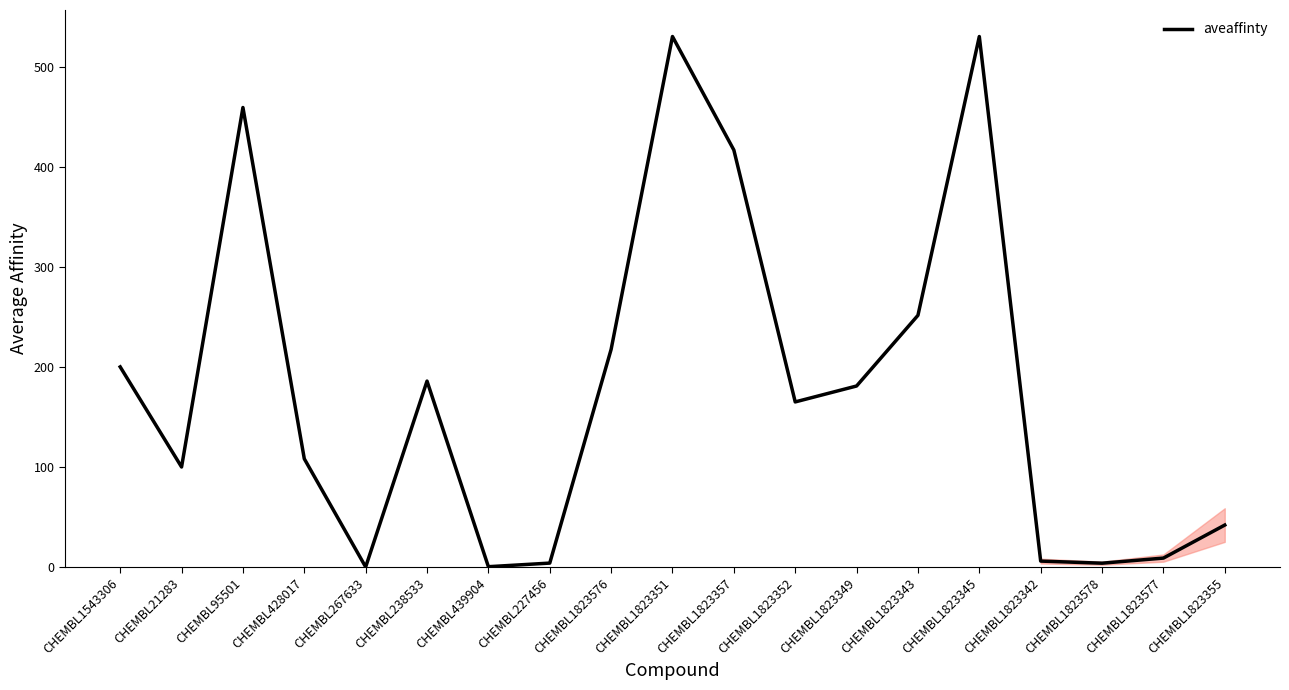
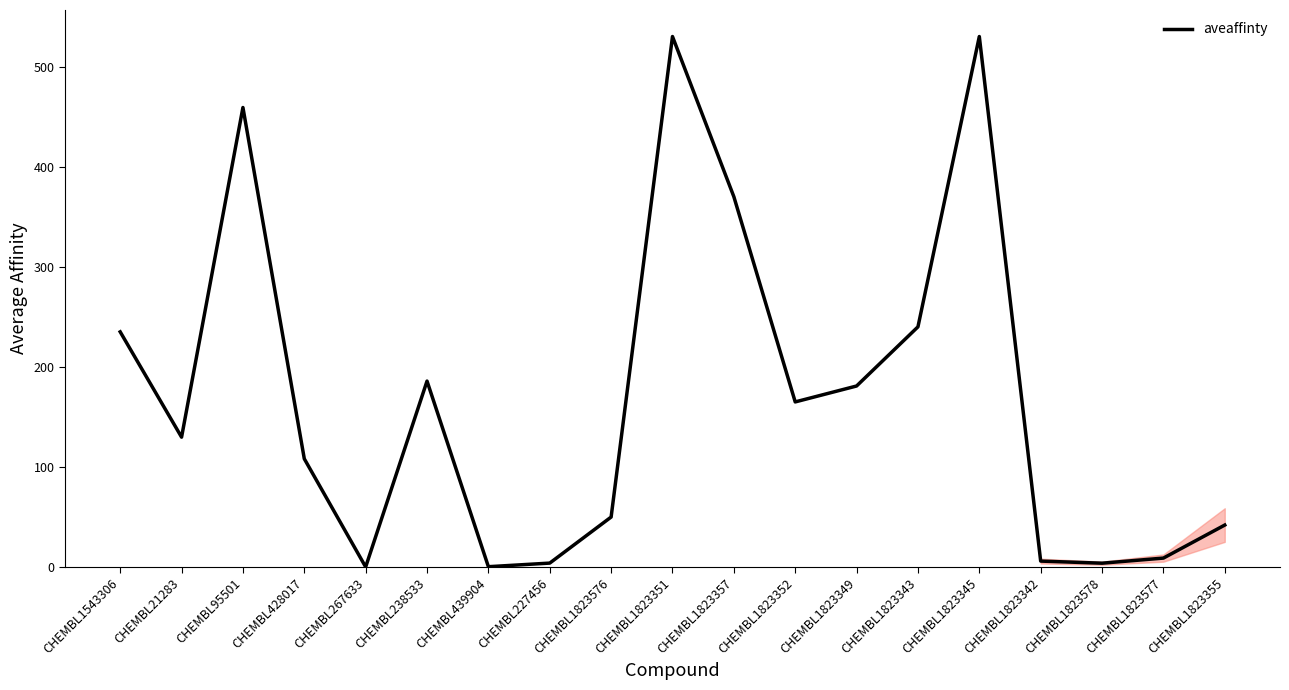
aveaffinty, CHEMBL1543306: 200 -> 235
aveaffinty, CHEMBL21283: 100 -> 130
aveaffinty, CHEMBL1823576: 218 -> 50
aveaffinty, CHEMBL1823357: 417 -> 370
aveaffinty, CHEMBL1823343: 252 -> 240
